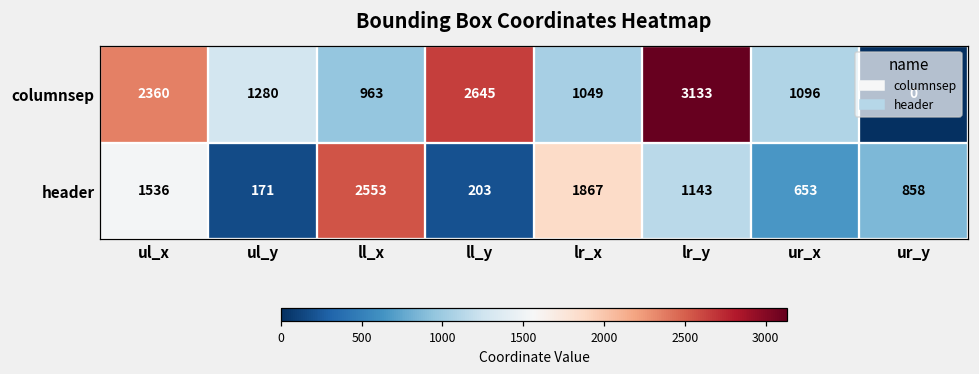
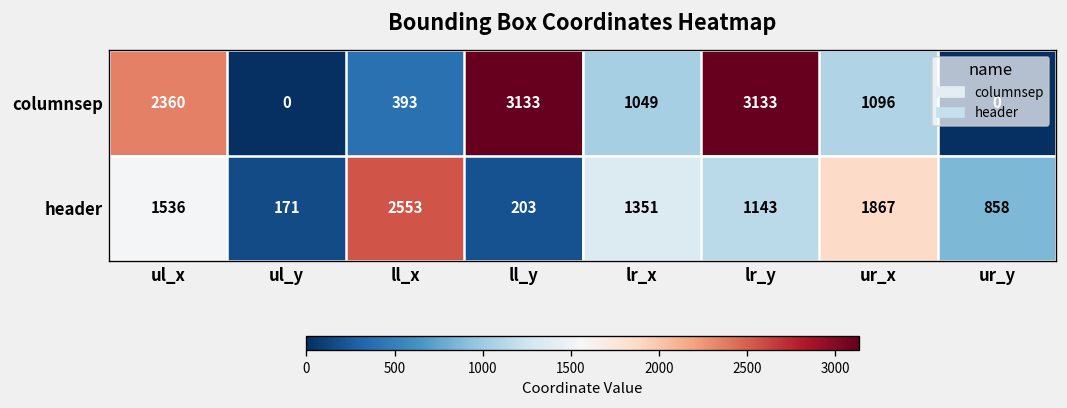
columnsep, ul_y: 1280 -> 0
columnsep, ll_x: 963 -> 393
columnsep, ll_y: 2645 -> 3133
header, lr_x: 1867 -> 1351
header, ur_x: 653 -> 1867
